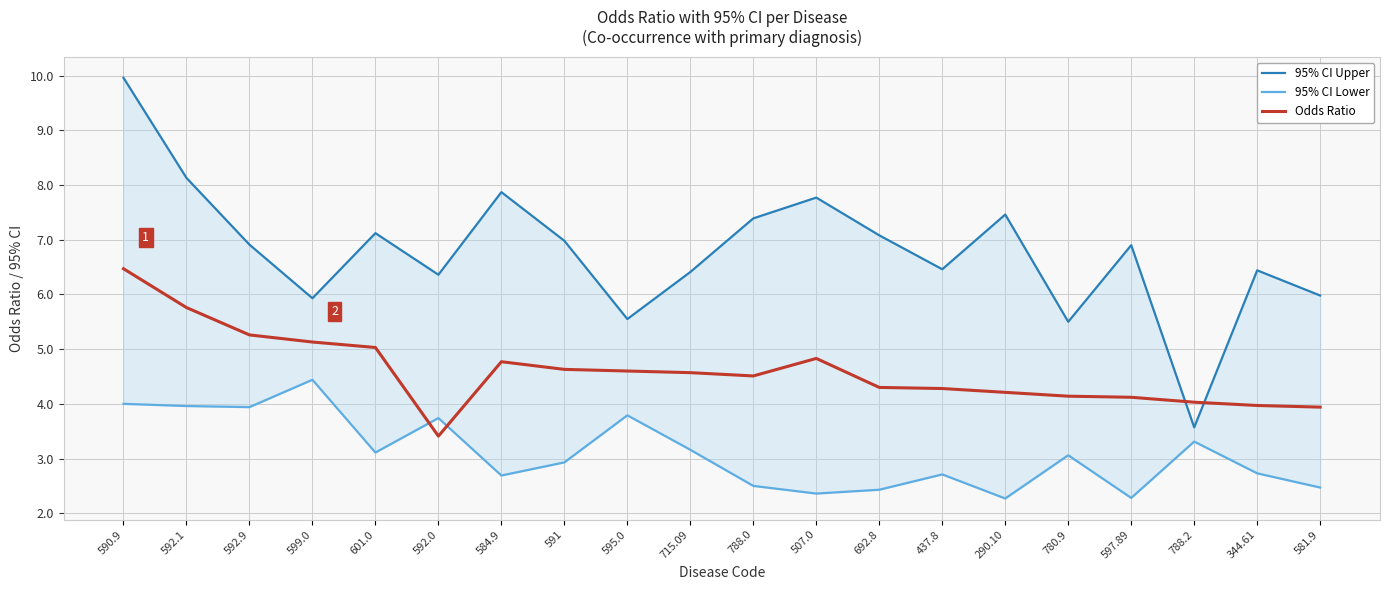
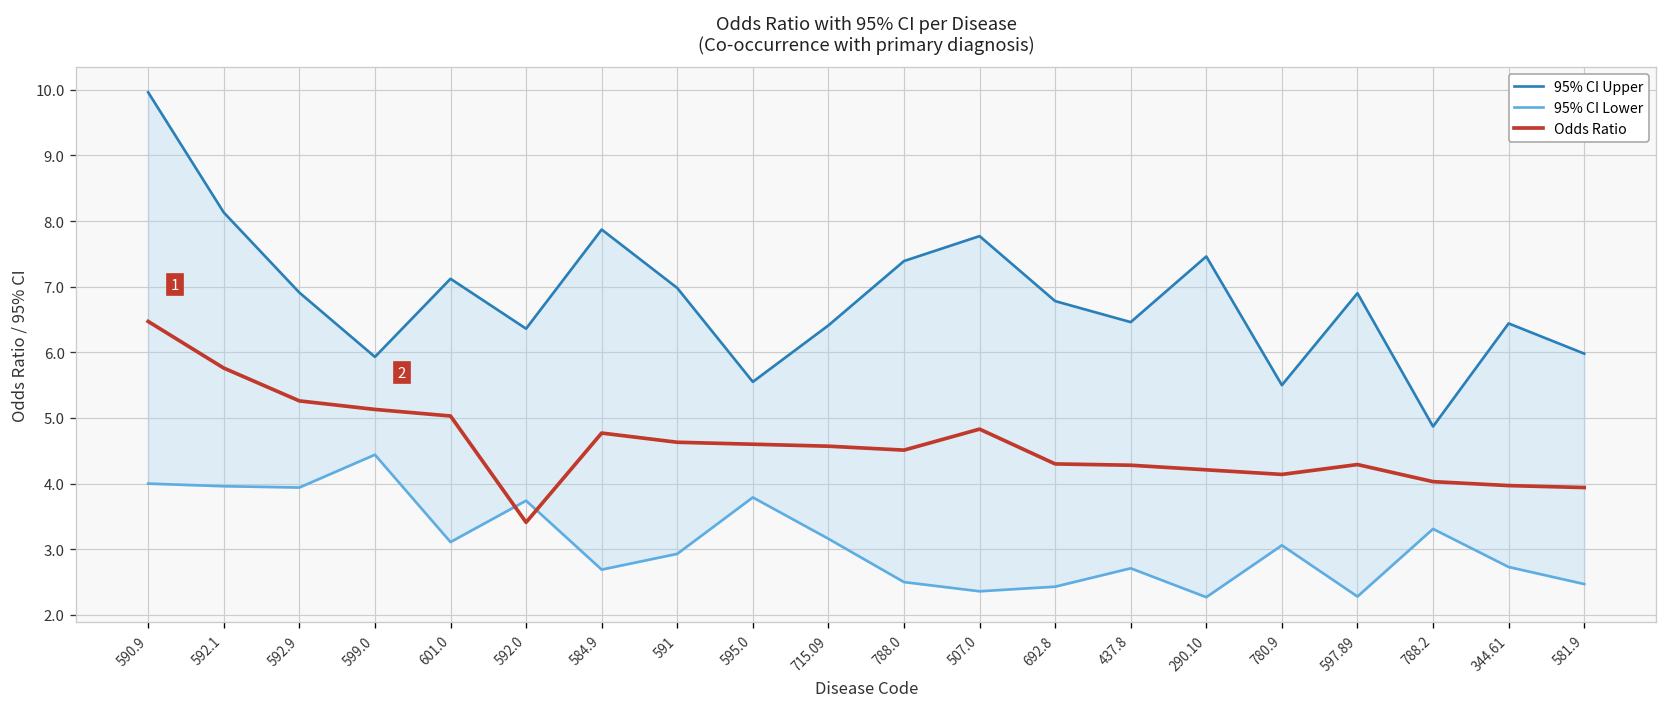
95% CI Upper, 692.8: 7.1 -> 6.8
Odds Ratio, 597.89: 4.1 -> 4.3
95% CI Upper, 788.2: 3.6 -> 4.9
